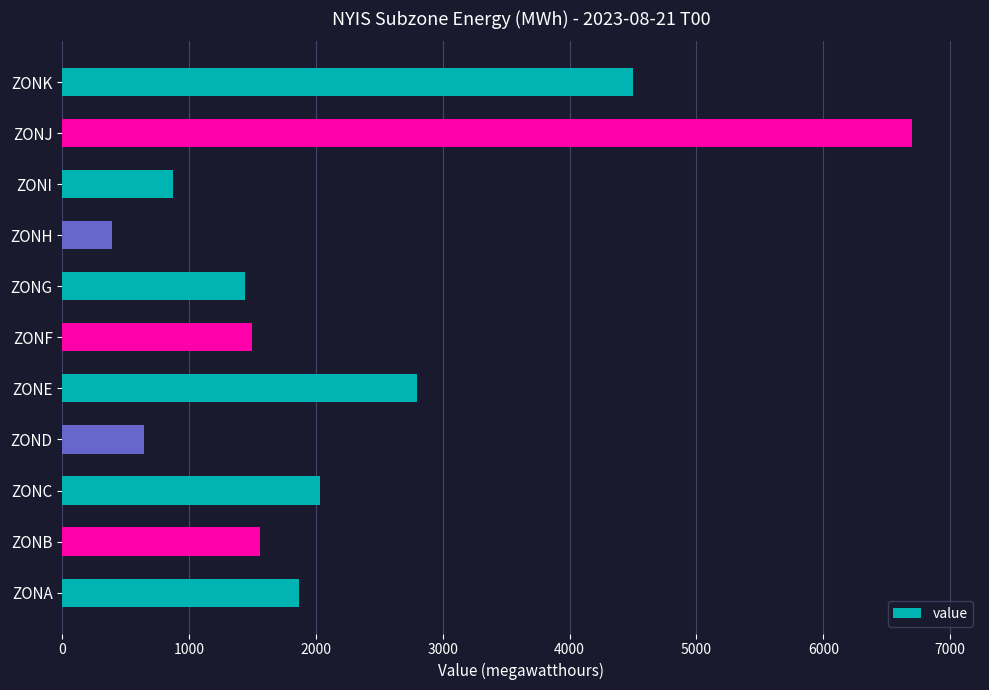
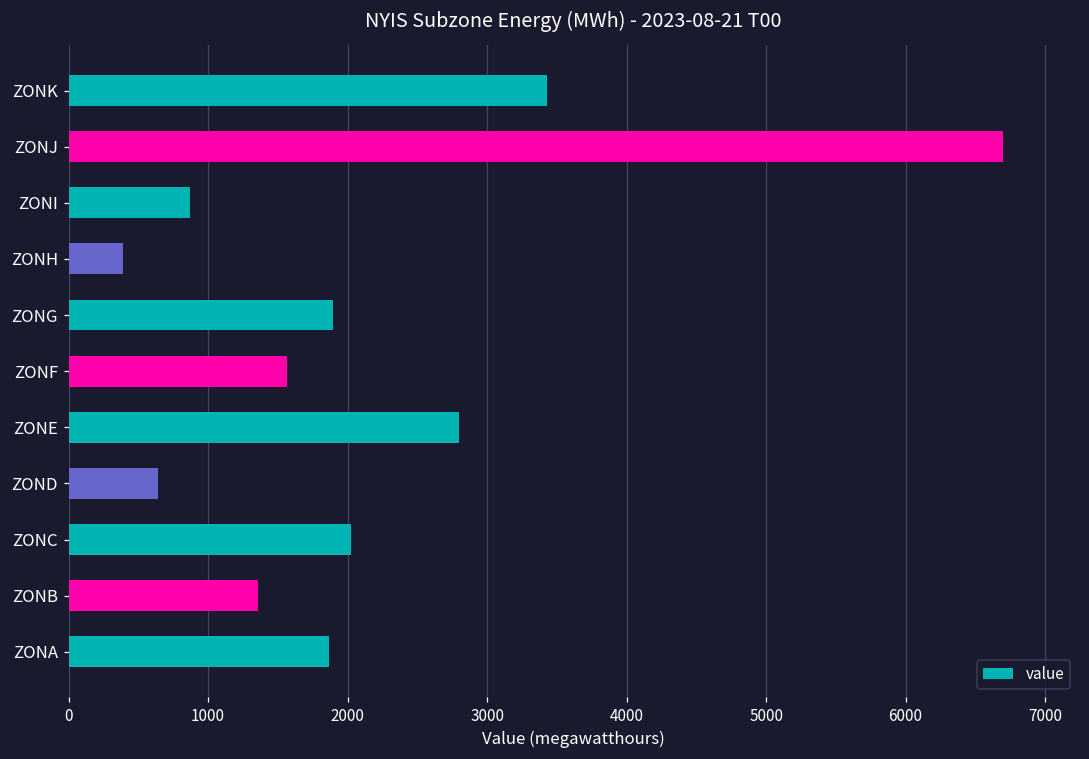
ZONK: 4500 -> 3430
ZONG: 1440 -> 1900
ZONF: 1500 -> 1570
ZONB: 1560 -> 1360
